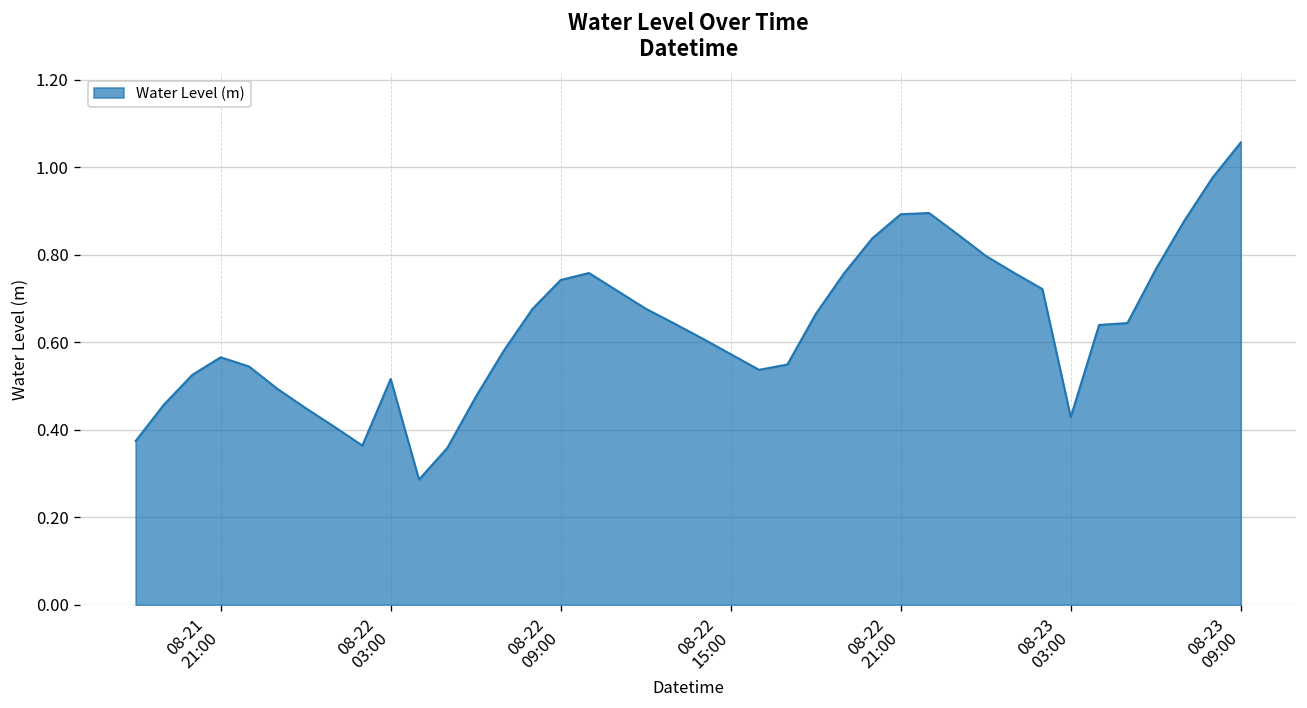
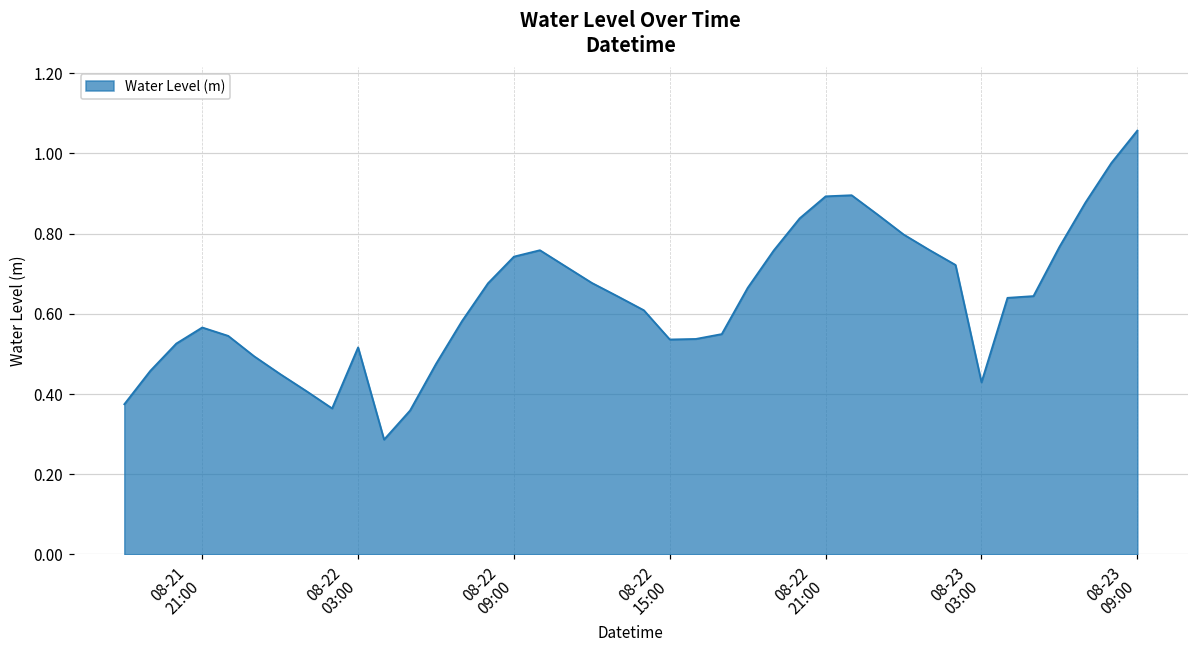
08-22 15:00: 0.57 -> 0.54
